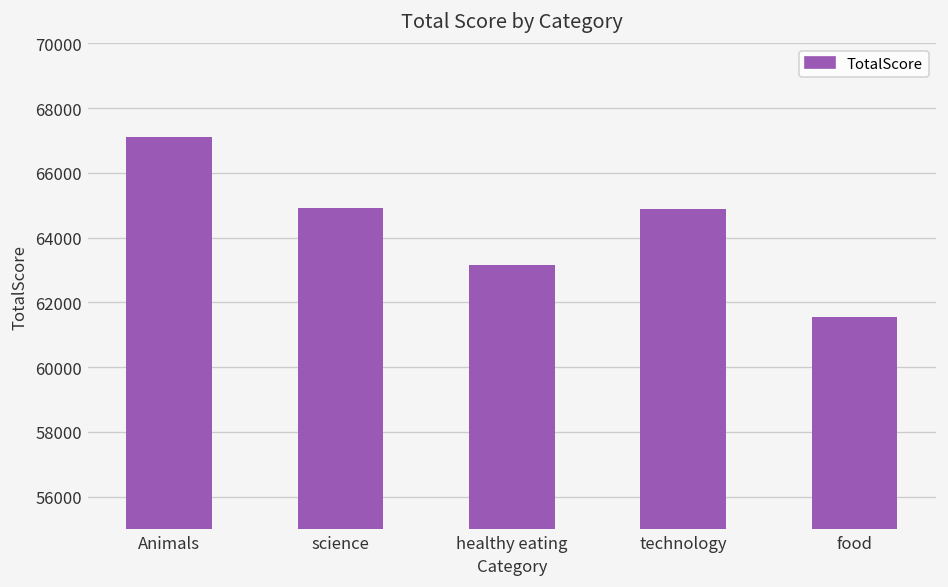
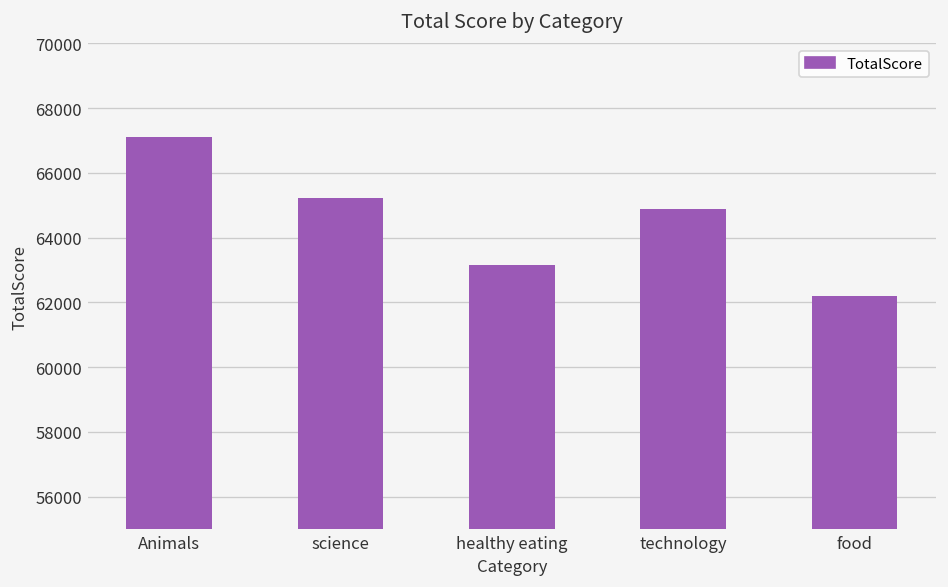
science: 64900 -> 65200
food: 61500 -> 62200
